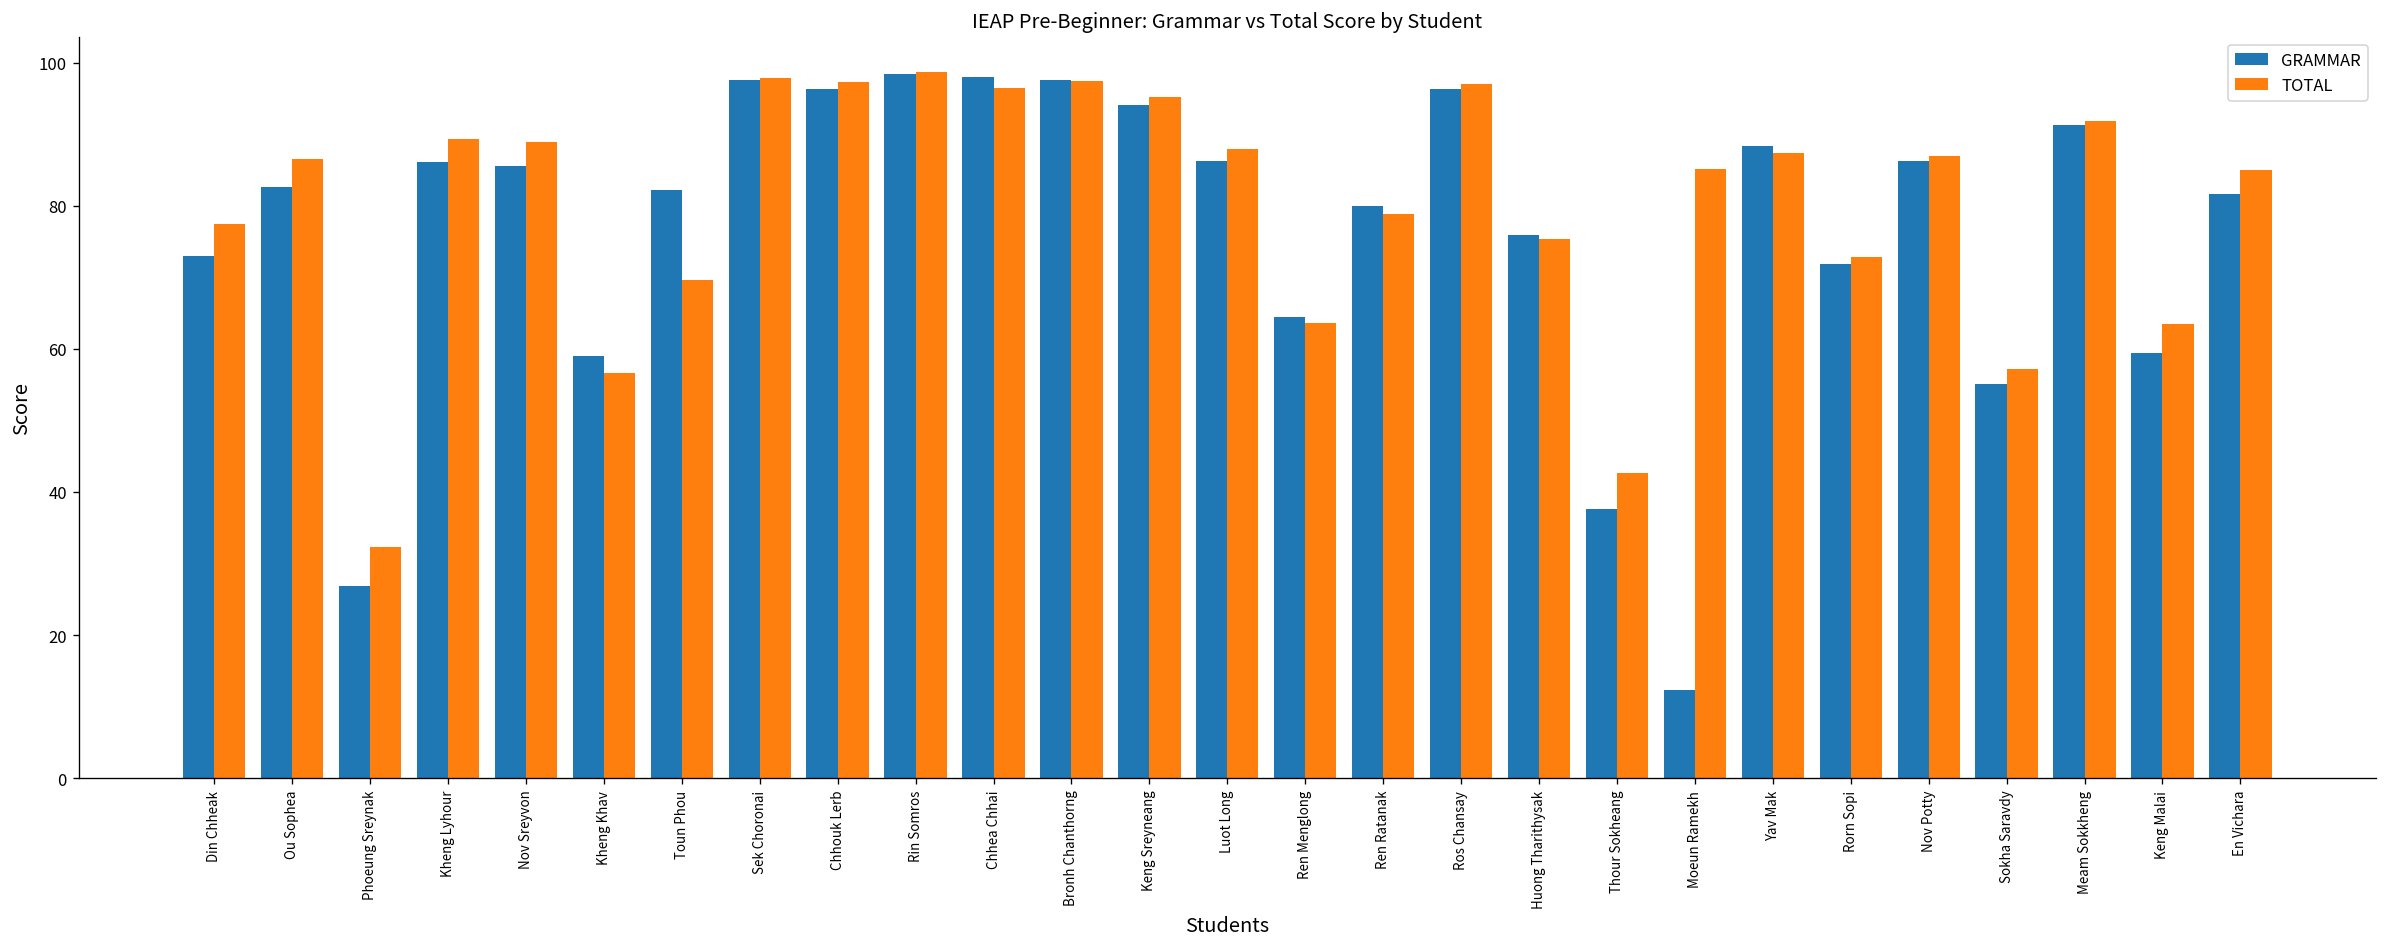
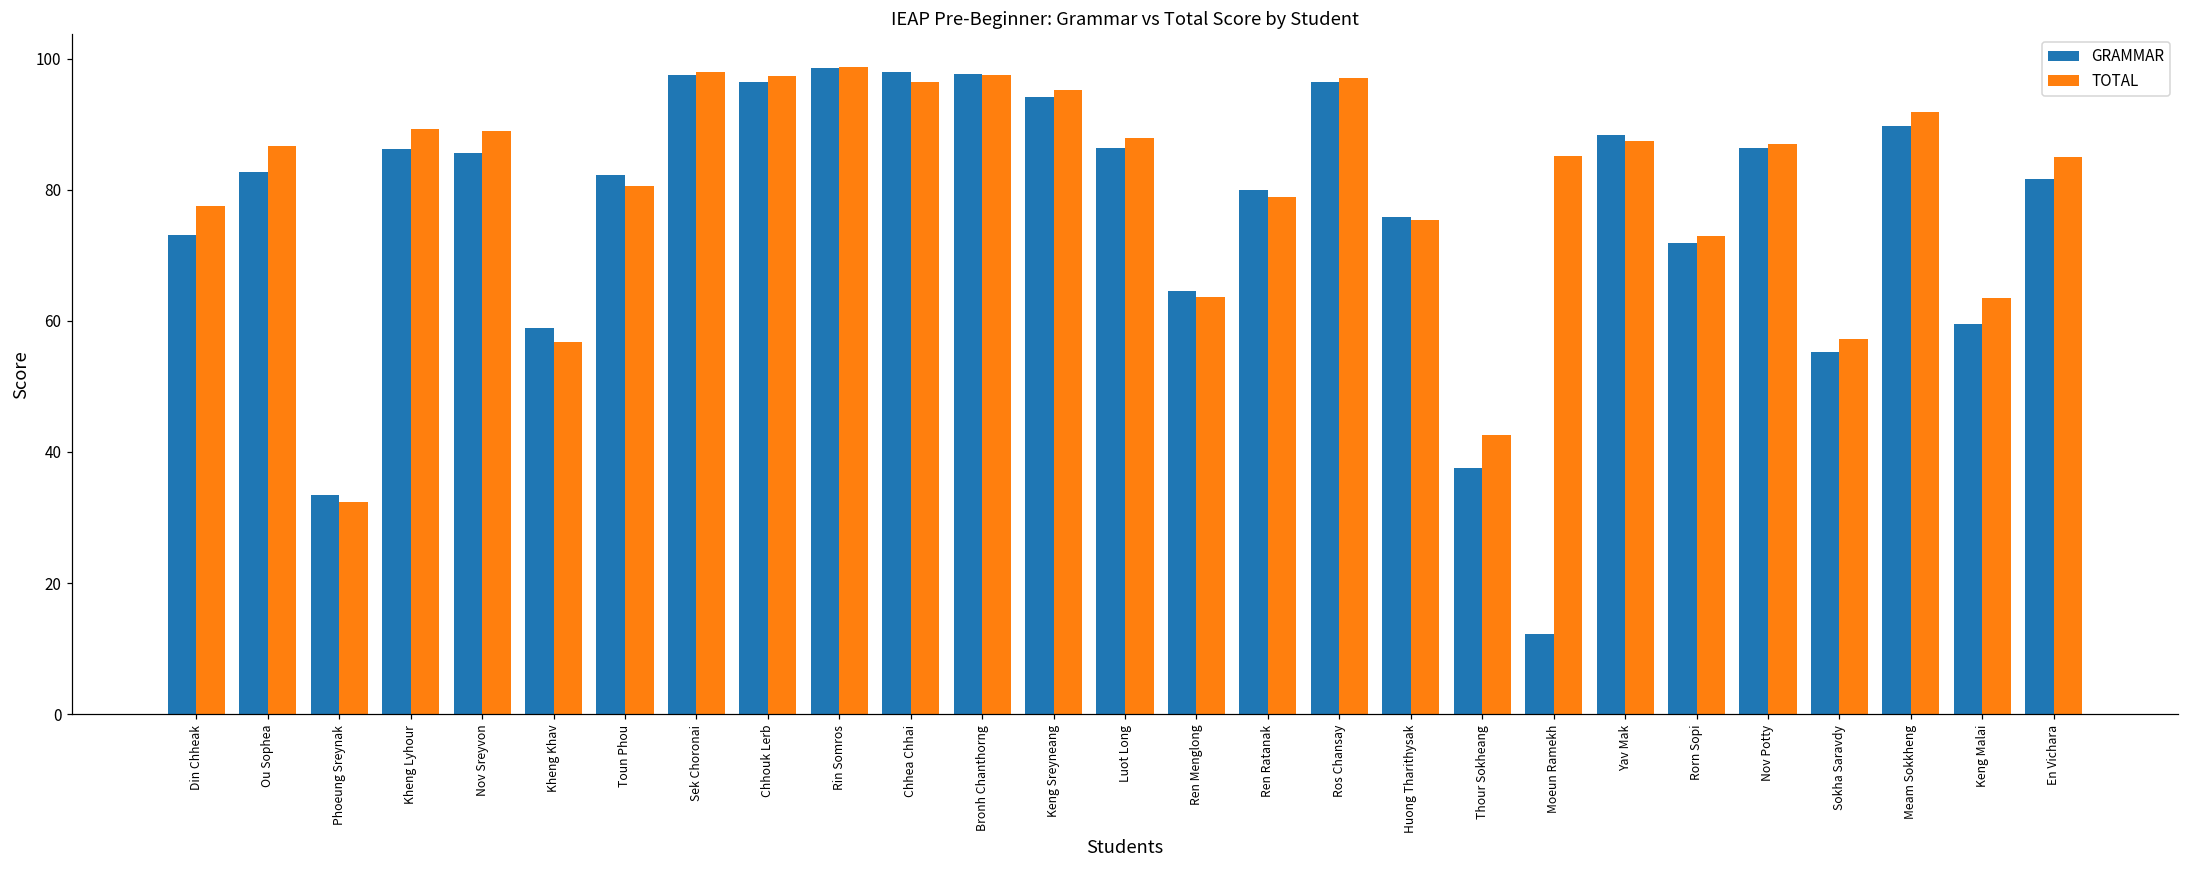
GRAMMAR, Phoeung Sreynak: 27 -> 33
TOTAL, Toun Phou: 70 -> 81
GRAMMAR, Meam Sokkheng: 91 -> 90
